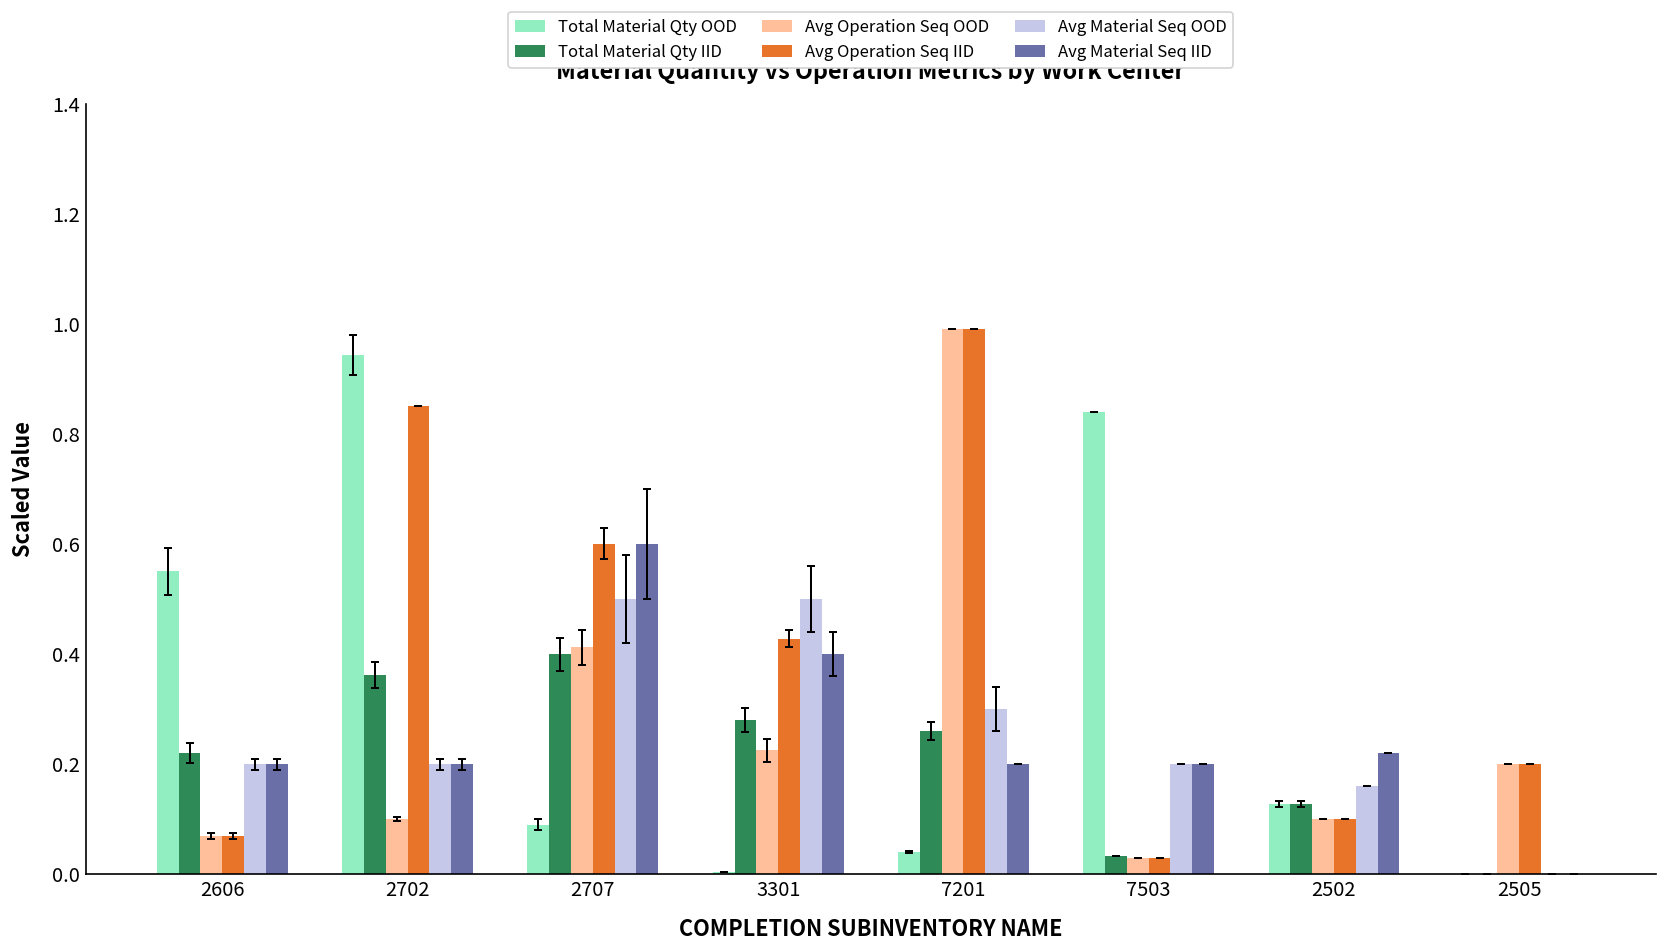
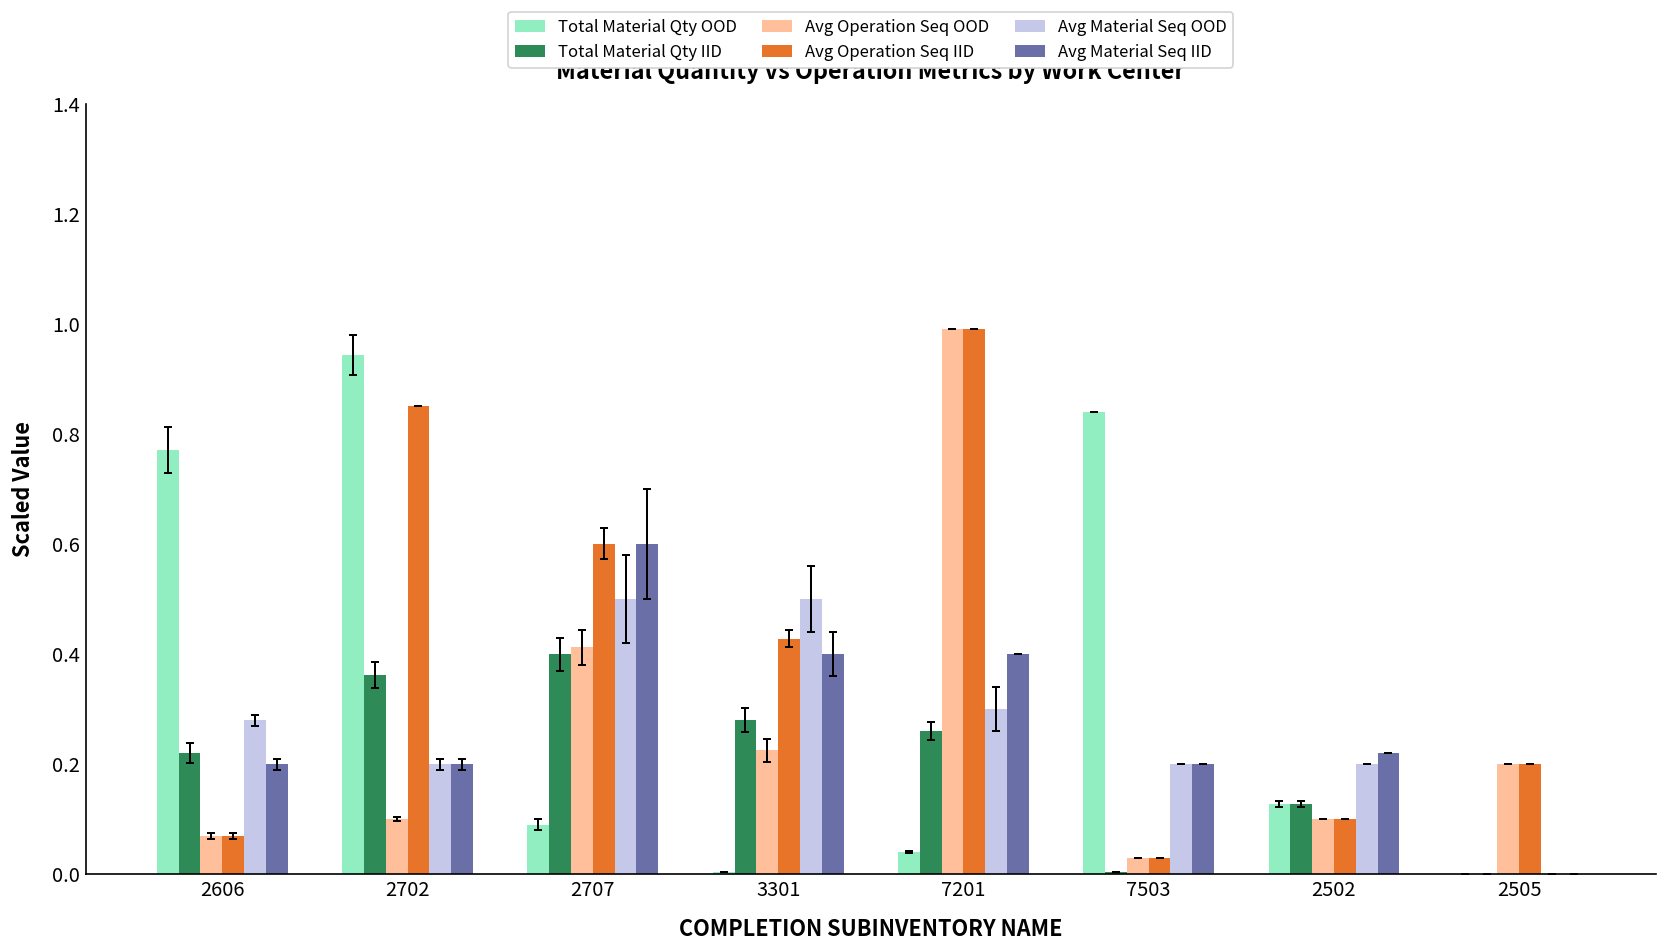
Total Material Qty OOD, 2606: 0.55 -> 0.77
Avg Material Seq OOD, 2606: 0.20 -> 0.28
Avg Material Seq IID, 7201: 0.20 -> 0.40
Total Material Qty IID, 7503: 0.03 -> 0.00
Avg Material Seq OOD, 2502: 0.16 -> 0.20
